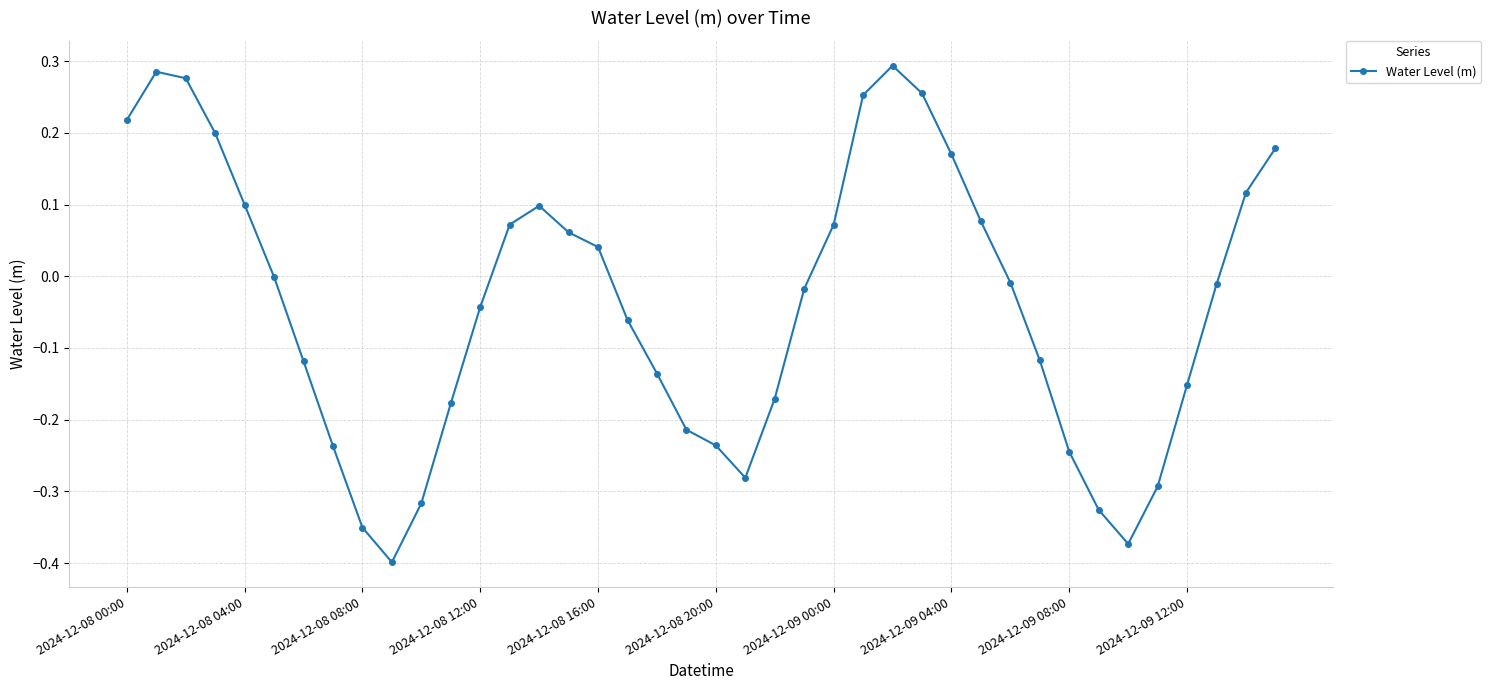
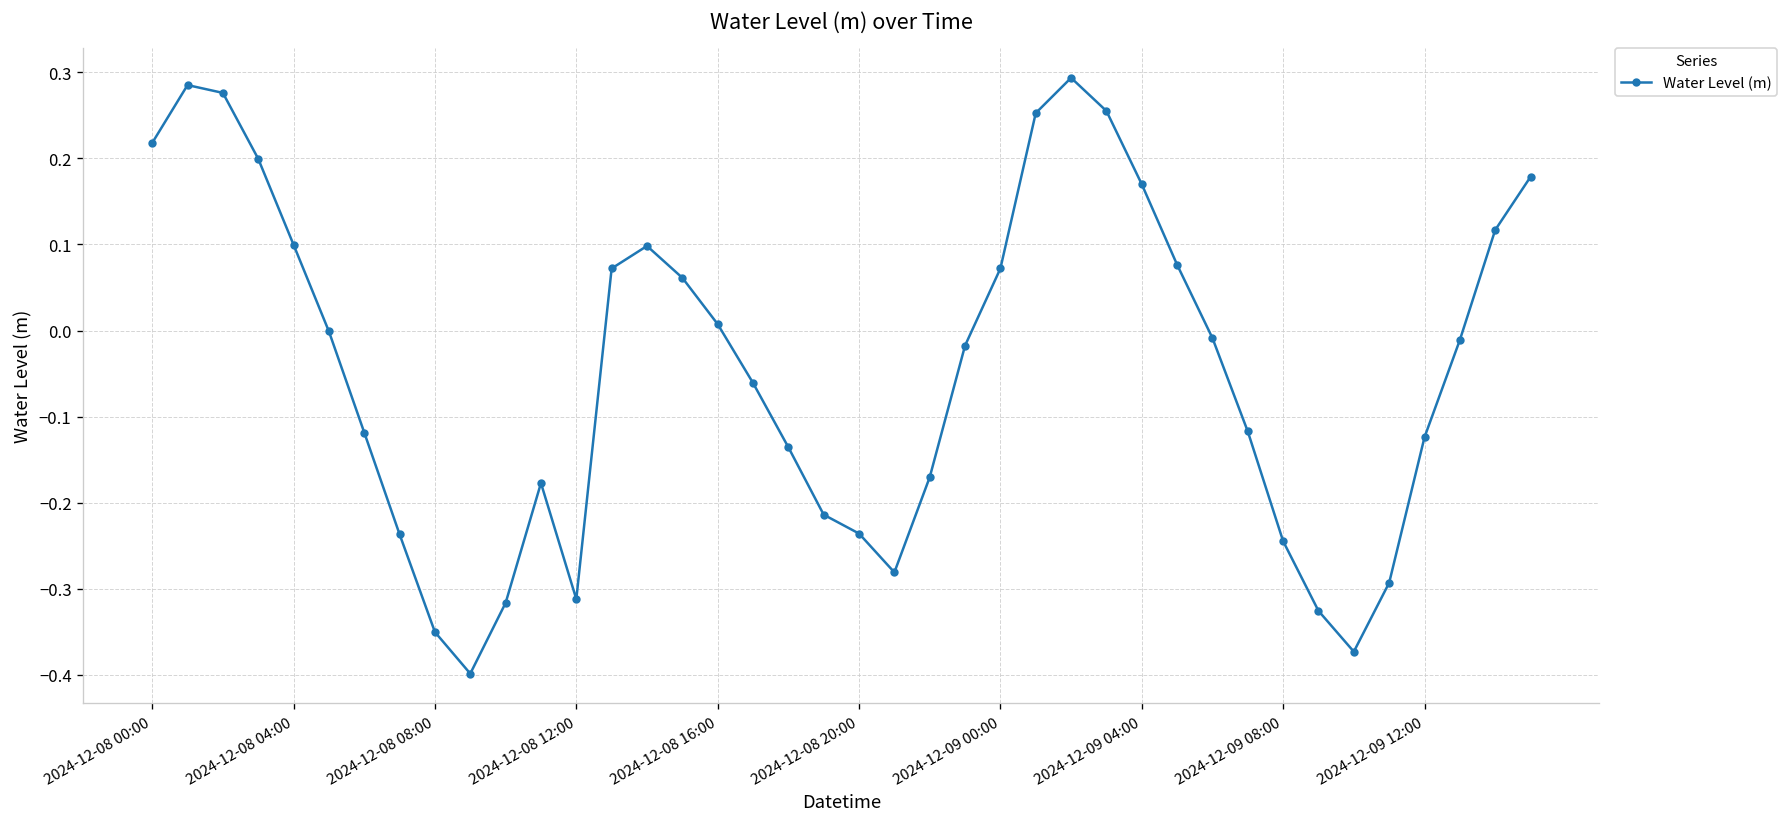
2024-12-08 12:00: -0.04 -> -0.31
2024-12-08 16:00: 0.04 -> 0.01
2024-12-09 12:00: -0.15 -> -0.12
